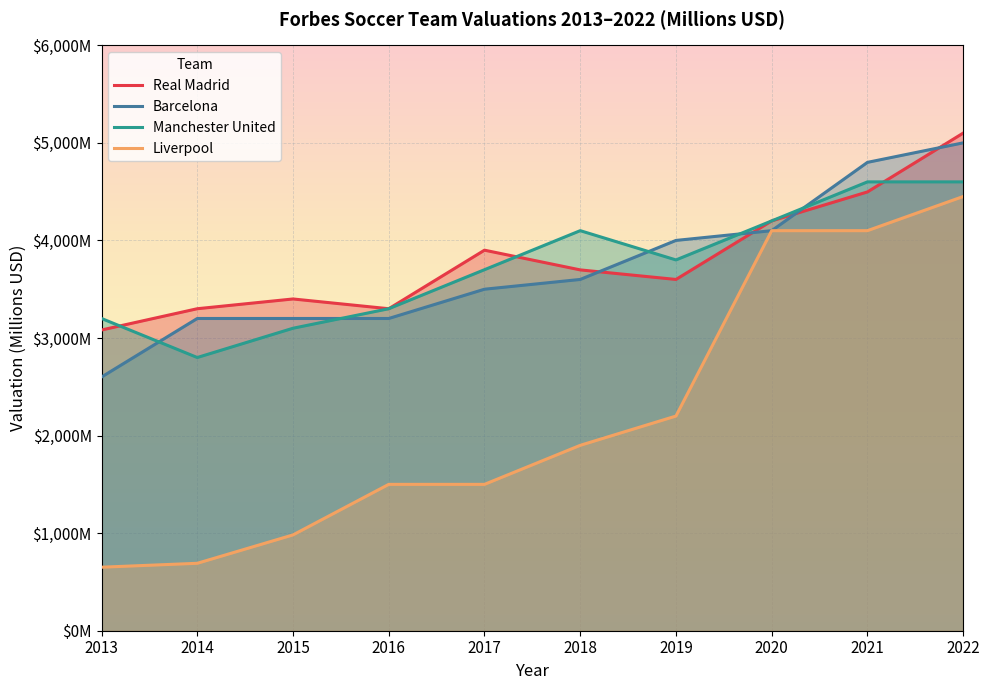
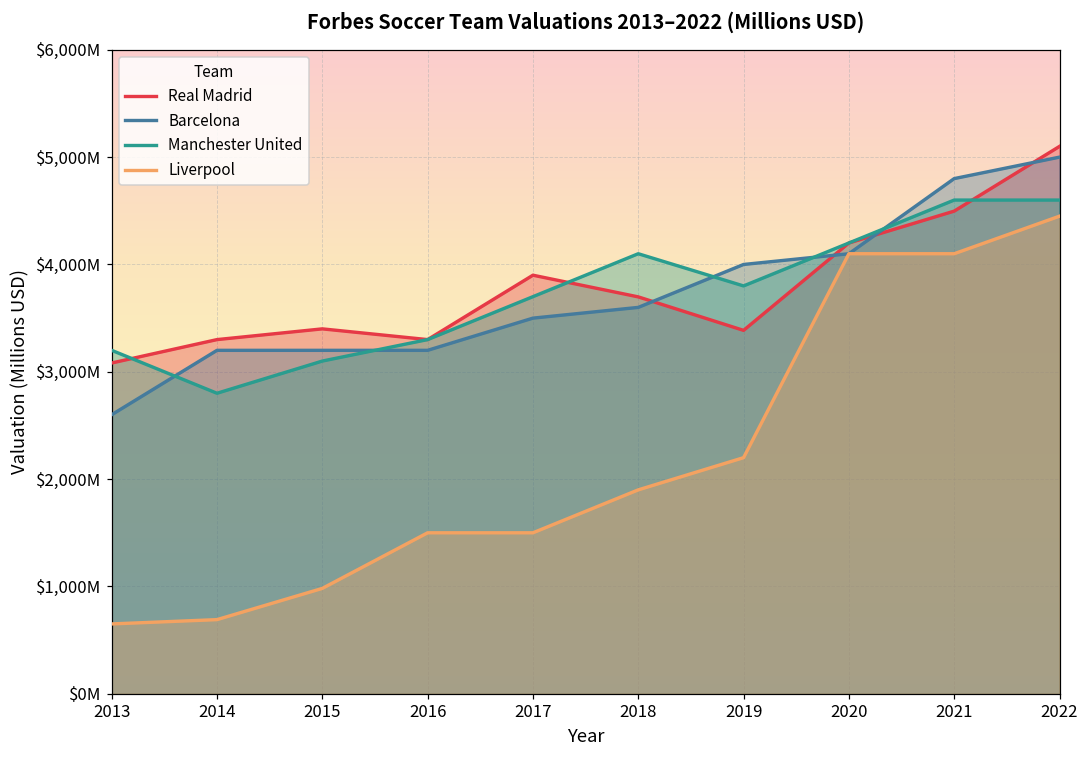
Real Madrid, 2019: $3,600,000,000 -> $3,400,000,000
